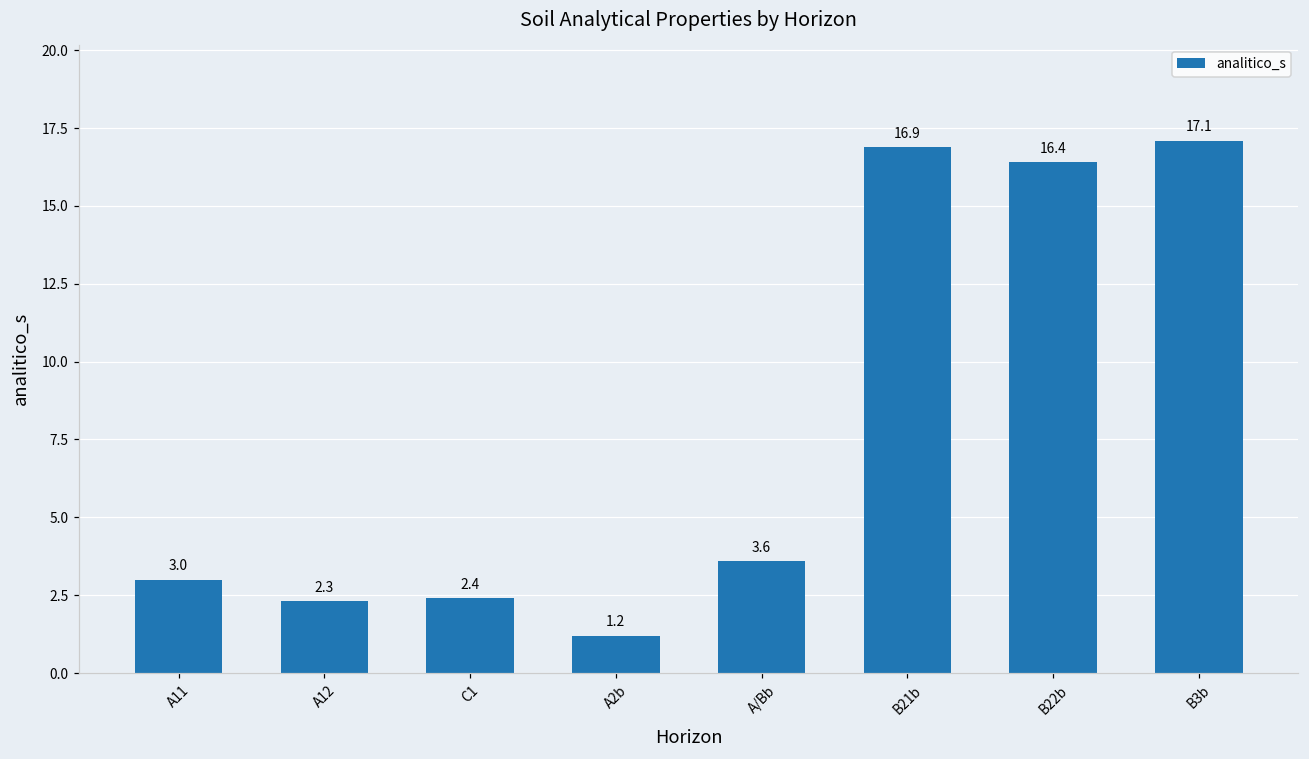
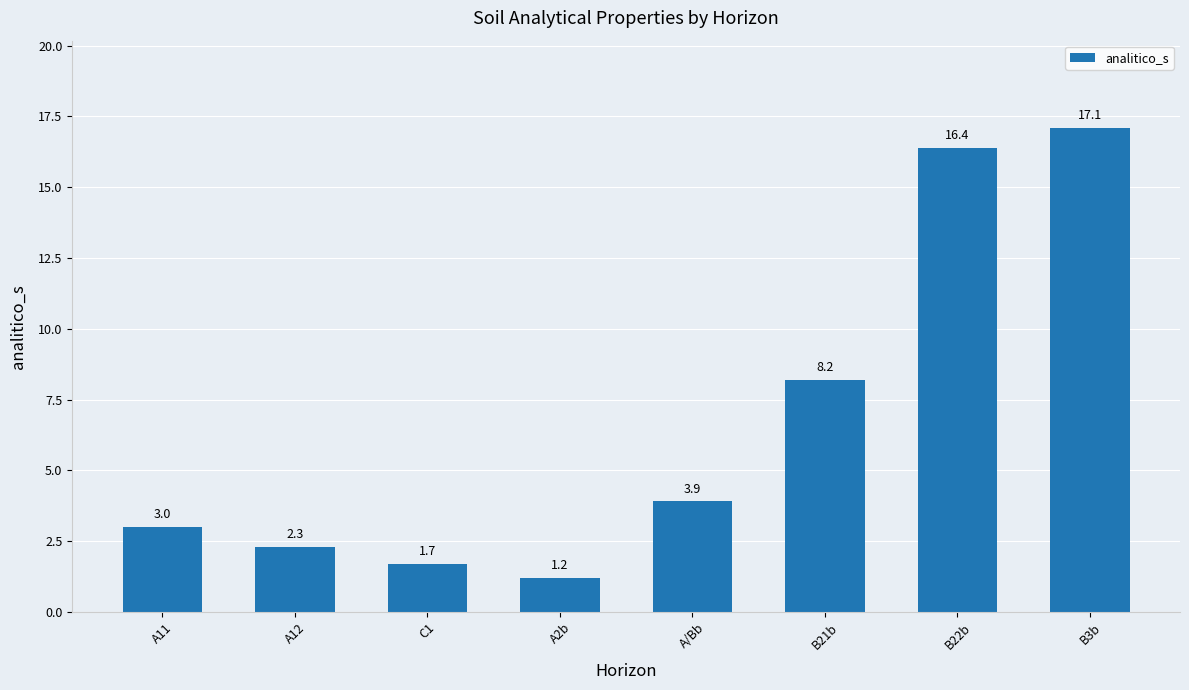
C1: 2.4 -> 1.7
A/Bb: 3.6 -> 3.9
B21b: 16.9 -> 8.2
